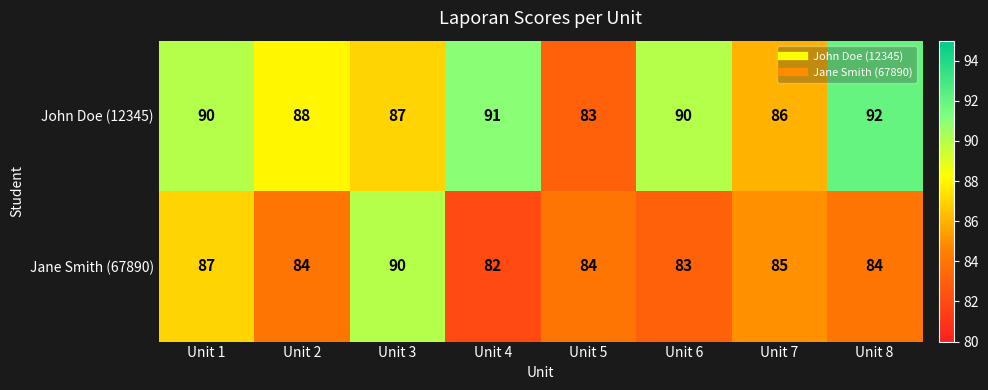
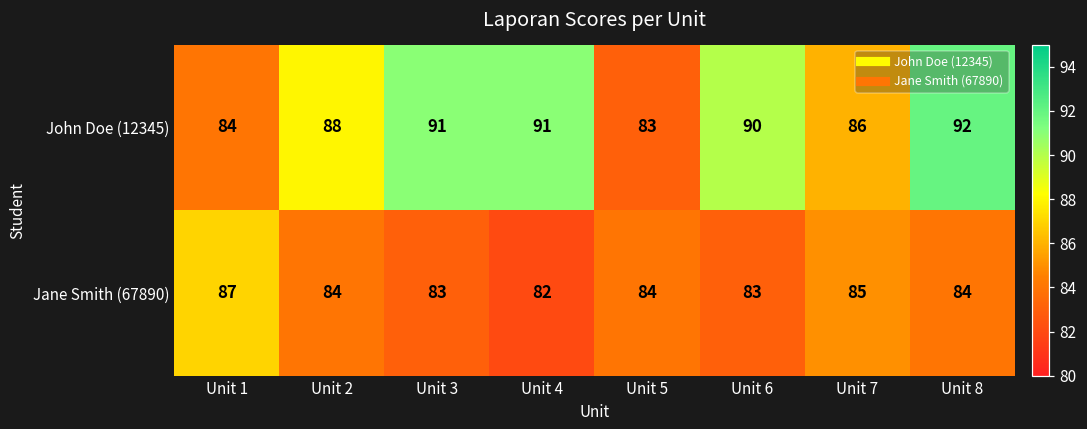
John Doe (12345), Unit 1: 90 -> 84
John Doe (12345), Unit 3: 87 -> 91
Jane Smith (67890), Unit 3: 90 -> 83
